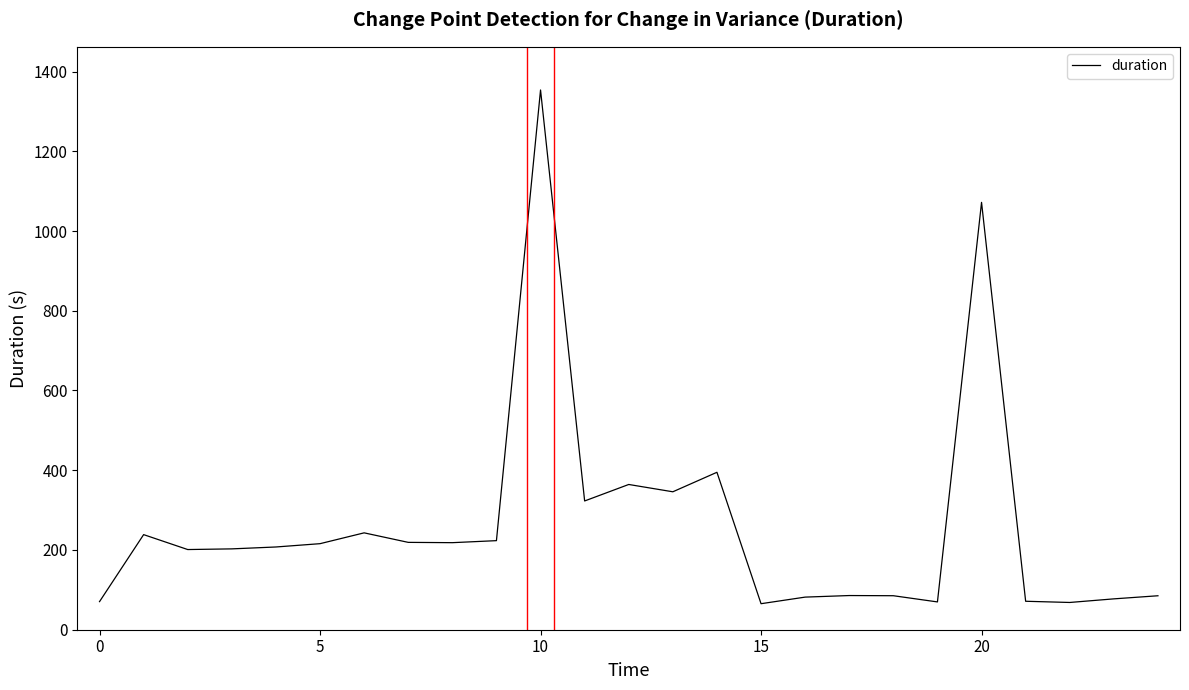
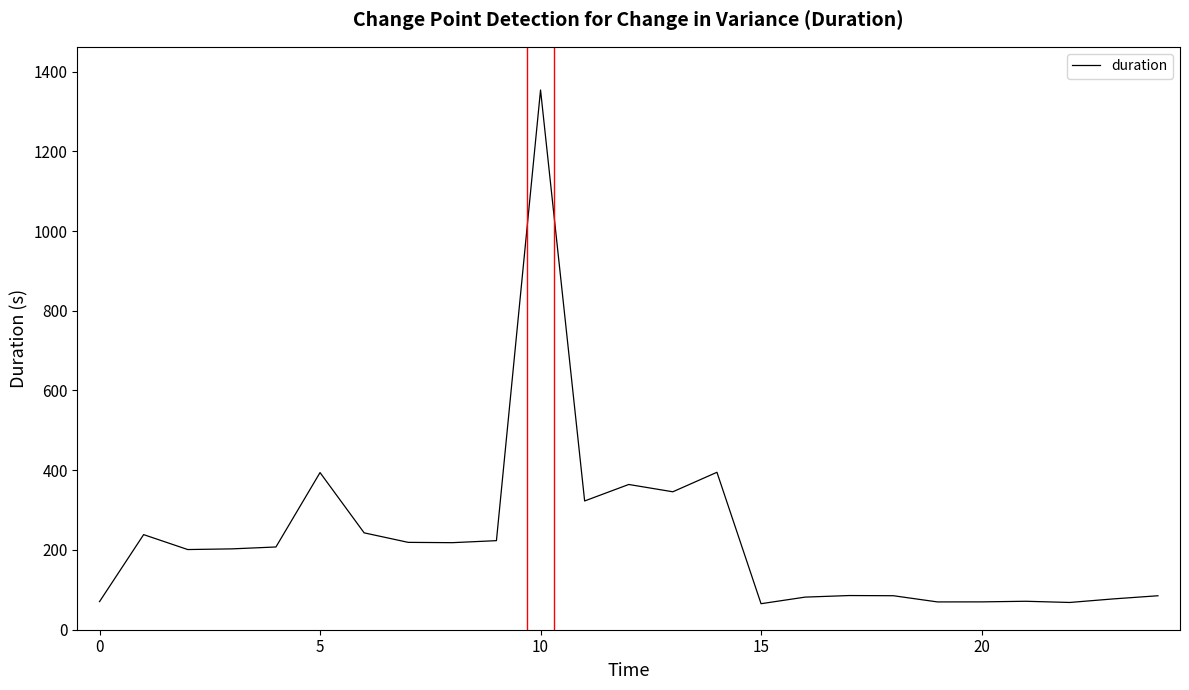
5: 220 -> 390
20: 1070 -> 70
